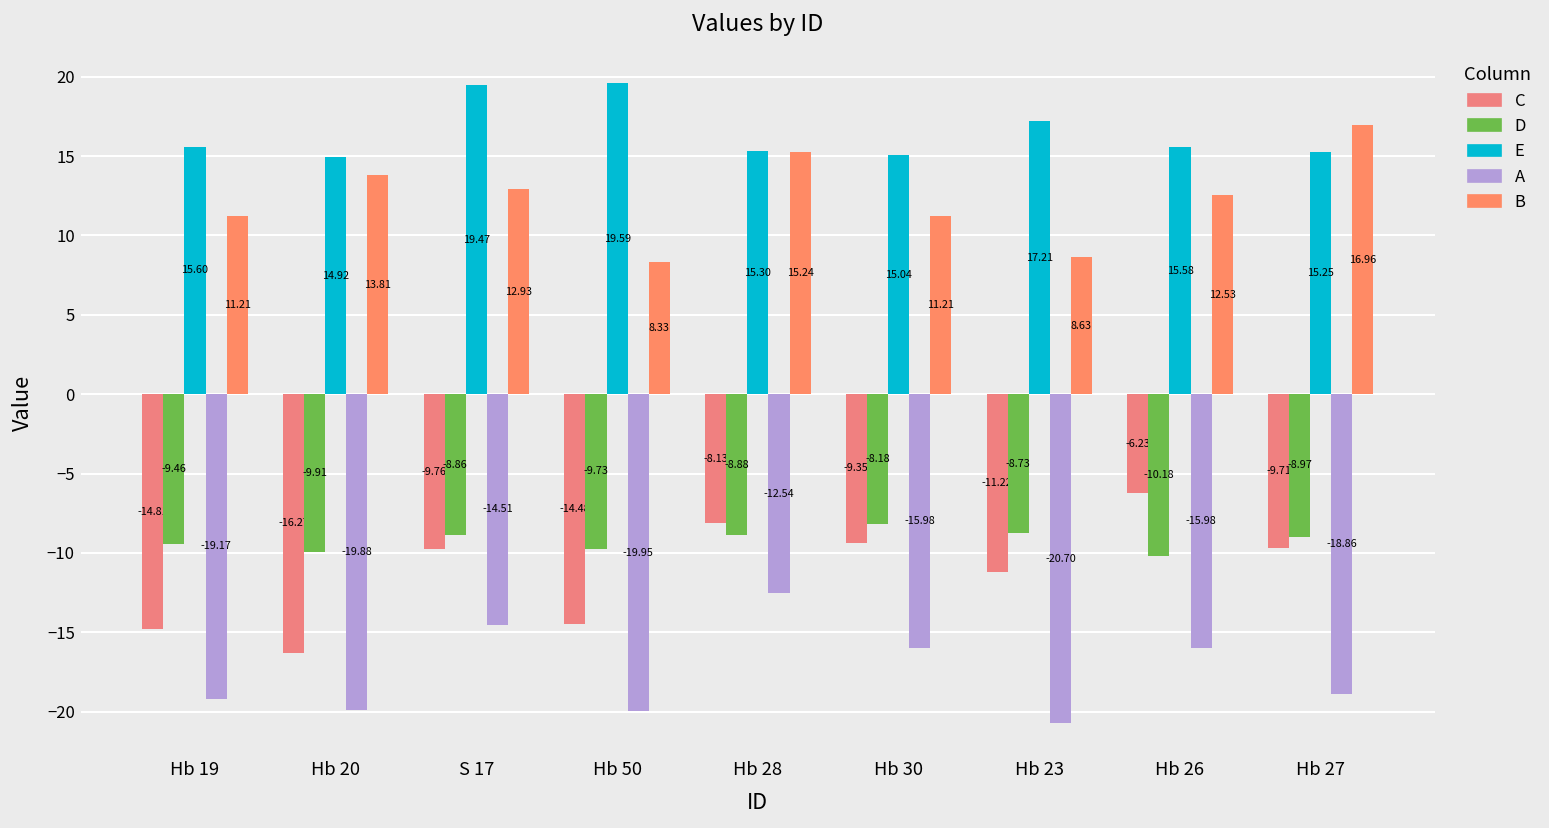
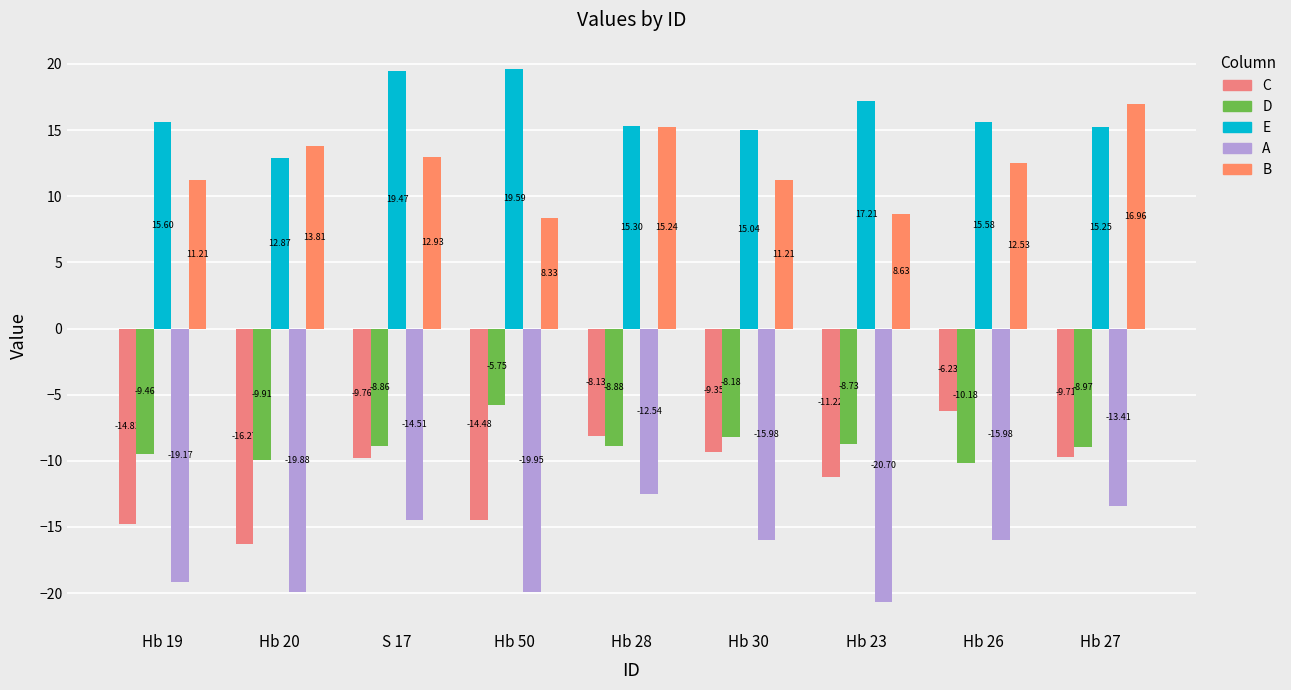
E, Hb 20: 14.92 -> 12.87
D, Hb 50: -9.73 -> -5.75
A, Hb 27: -18.86 -> -13.41
